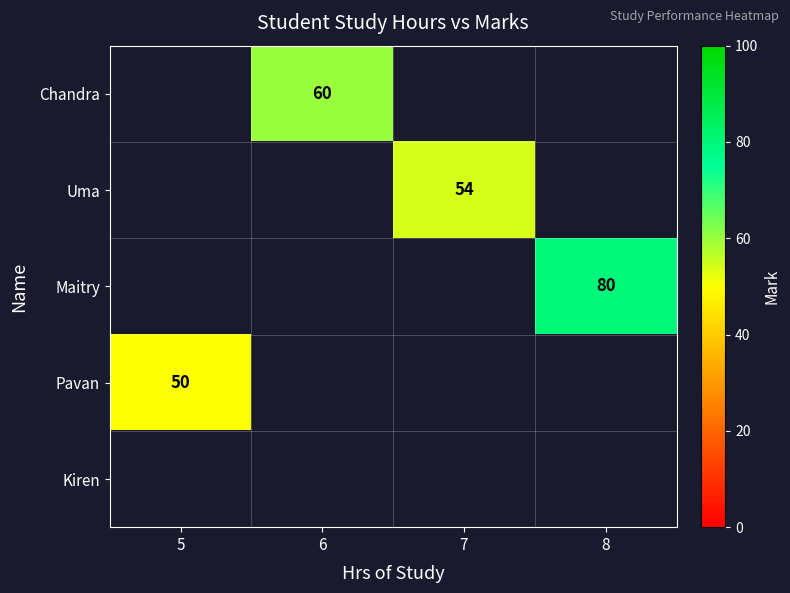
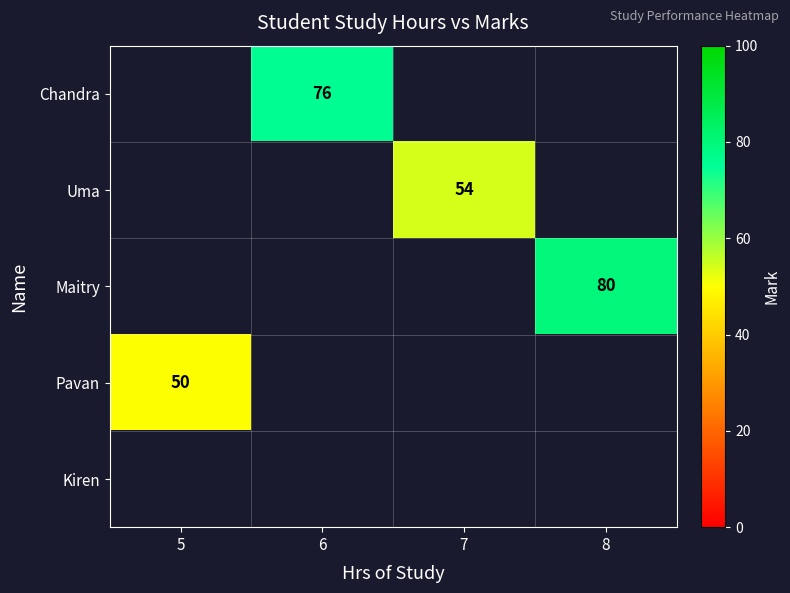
Chandra, 6: 60 -> 76
